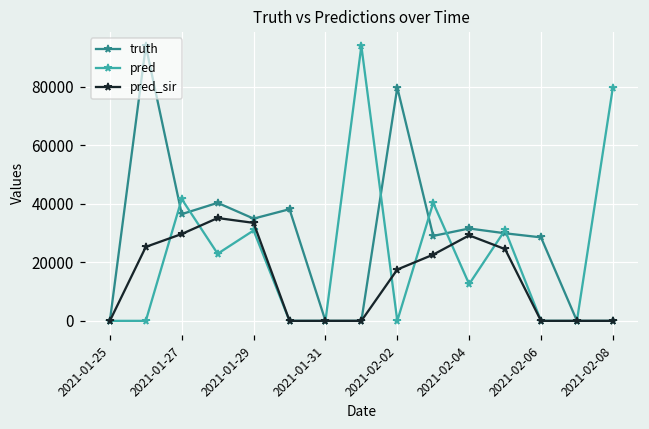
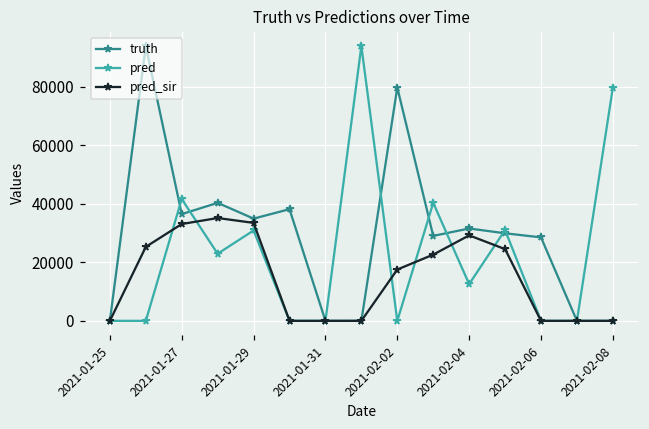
pred_sir, 2021-01-27: 30000 -> 33000
